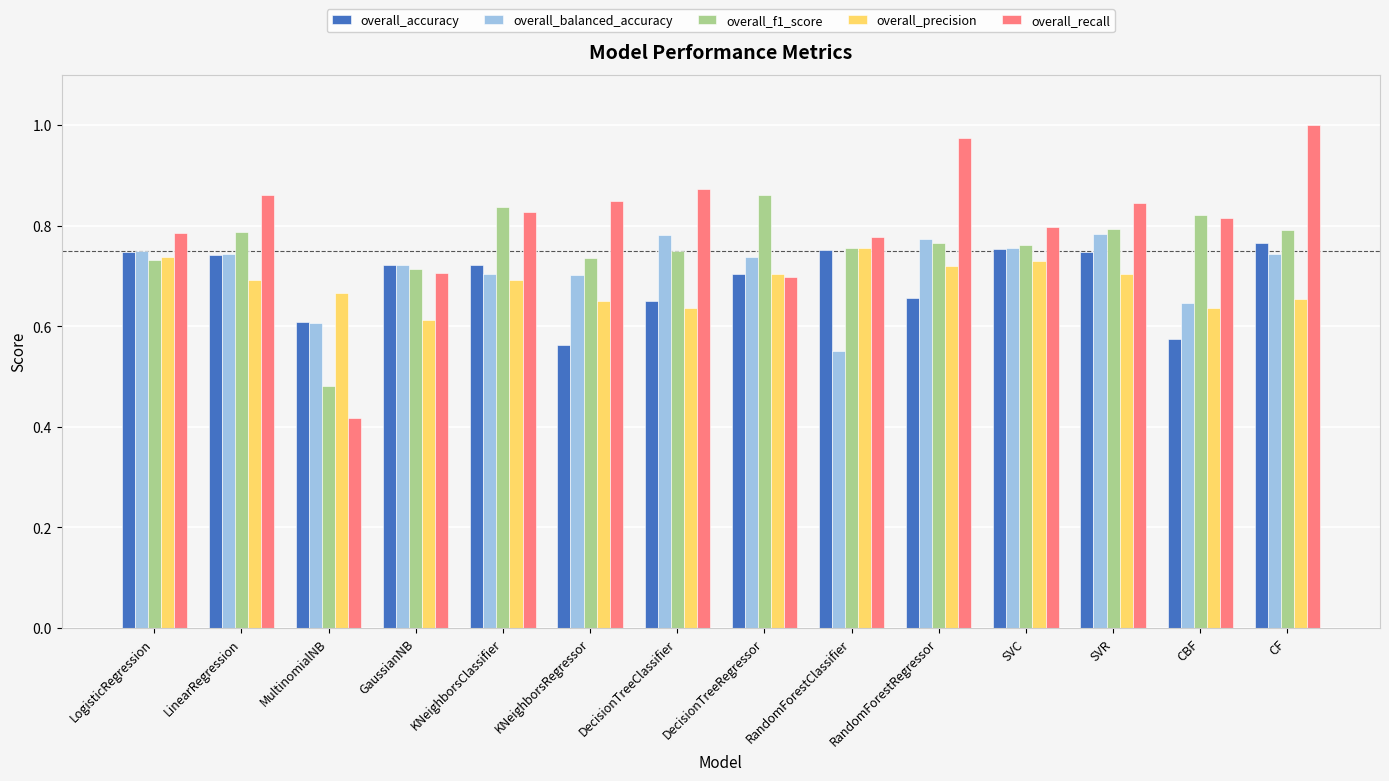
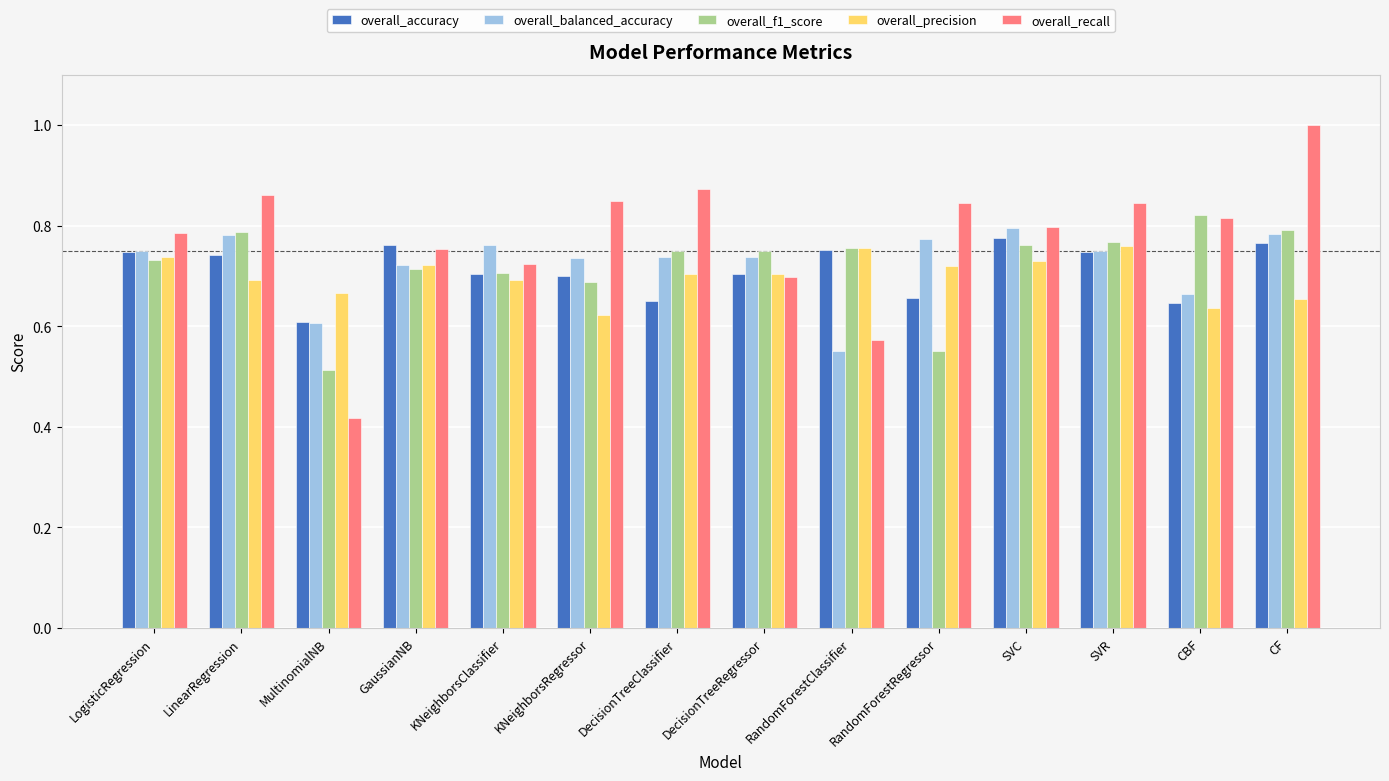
overall_balanced_accuracy, LinearRegression: 0.74 -> 0.78
overall_f1_score, MultinomialNB: 0.48 -> 0.51
overall_accuracy, GaussianNB: 0.72 -> 0.76
overall_precision, GaussianNB: 0.61 -> 0.72
overall_recall, GaussianNB: 0.71 -> 0.75
overall_accuracy, KNeighborsClassifier: 0.72 -> 0.70
overall_balanced_accuracy, KNeighborsClassifier: 0.70 -> 0.76
overall_f1_score, KNeighborsClassifier: 0.84 -> 0.71
overall_recall, KNeighborsClassifier: 0.83 -> 0.72
overall_accuracy, KNeighborsRegressor: 0.56 -> 0.70
overall_balanced_accuracy, KNeighborsRegressor: 0.70 -> 0.74
overall_f1_score, KNeighborsRegressor: 0.74 -> 0.69
overall_precision, KNeighborsRegressor: 0.65 -> 0.62
overall_balanced_accuracy, DecisionTreeClassifier: 0.78 -> 0.74
overall_precision, DecisionTreeClassifier: 0.64 -> 0.70
overall_f1_score, DecisionTreeRegressor: 0.86 -> 0.75
overall_recall, RandomForestClassifier: 0.78 -> 0.57
overall_f1_score, RandomForestRegressor: 0.77 -> 0.55
overall_recall, RandomForestRegressor: 0.97 -> 0.85
overall_accuracy, SVC: 0.75 -> 0.78
overall_balanced_accuracy, SVC: 0.76 -> 0.80
overall_balanced_accuracy, SVR: 0.78 -> 0.75
overall_f1_score, SVR: 0.79 -> 0.77
overall_precision, SVR: 0.70 -> 0.76
overall_accuracy, CBF: 0.58 -> 0.65
overall_balanced_accuracy, CBF: 0.65 -> 0.66
overall_balanced_accuracy, CF: 0.74 -> 0.78
